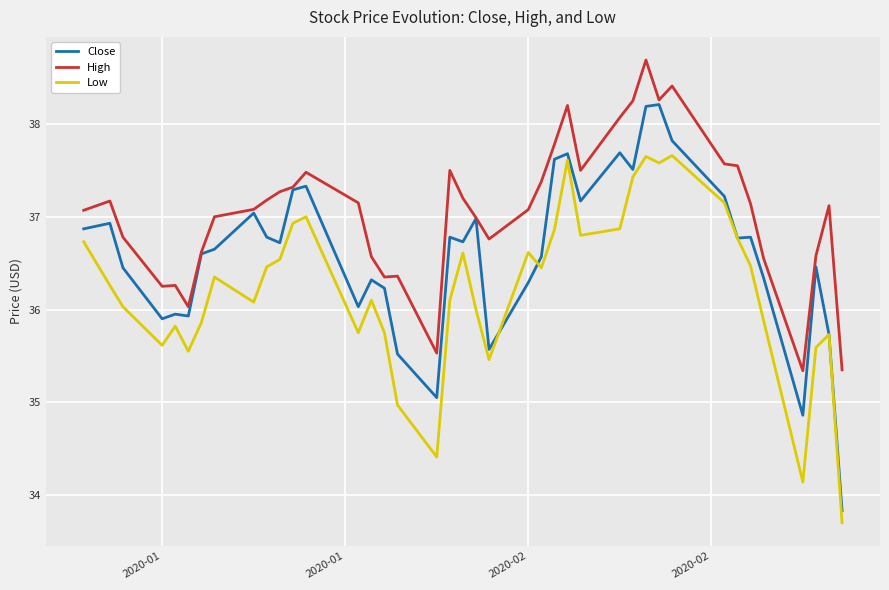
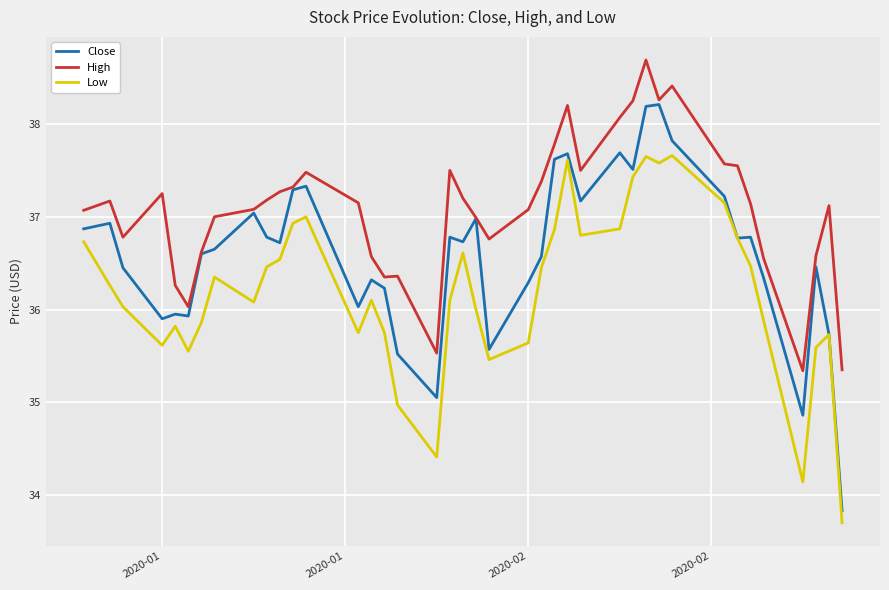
High, 2020-01: 36.3 -> 37.3
Low, 2020-02: 36.6 -> 35.6
